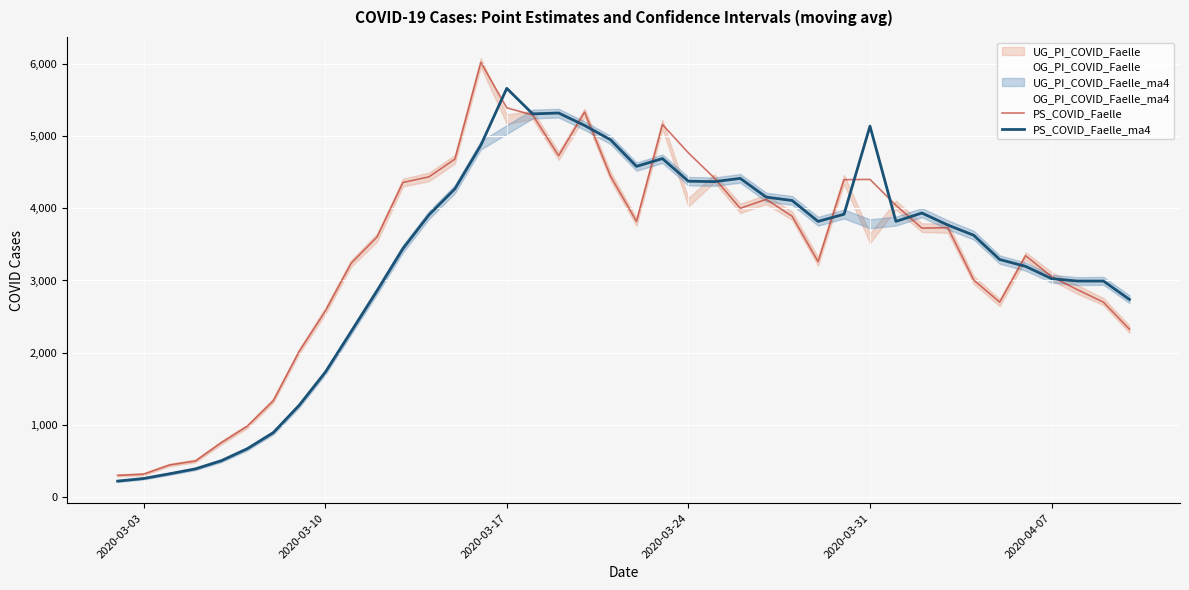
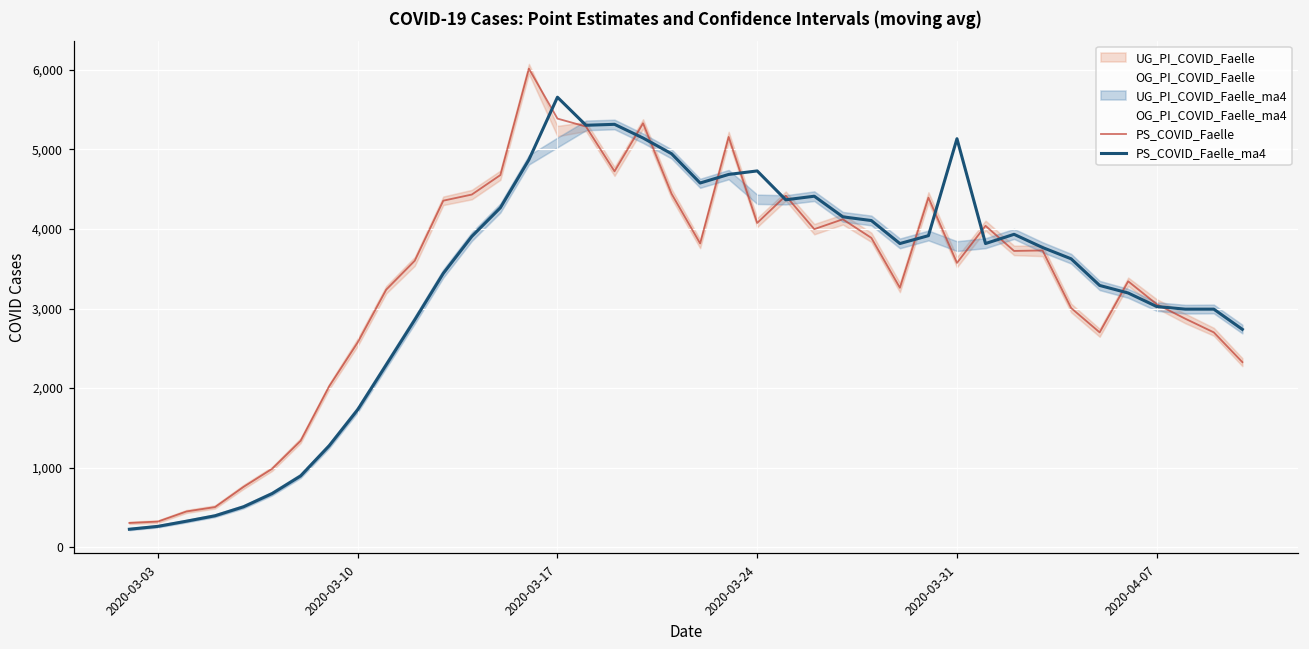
PS_COVID_Faelle, 2020-03-24: 4,800 -> 4,100
PS_COVID_Faelle_ma4, 2020-03-24: 4,400 -> 4,700
PS_COVID_Faelle, 2020-03-31: 4,400 -> 3,600
